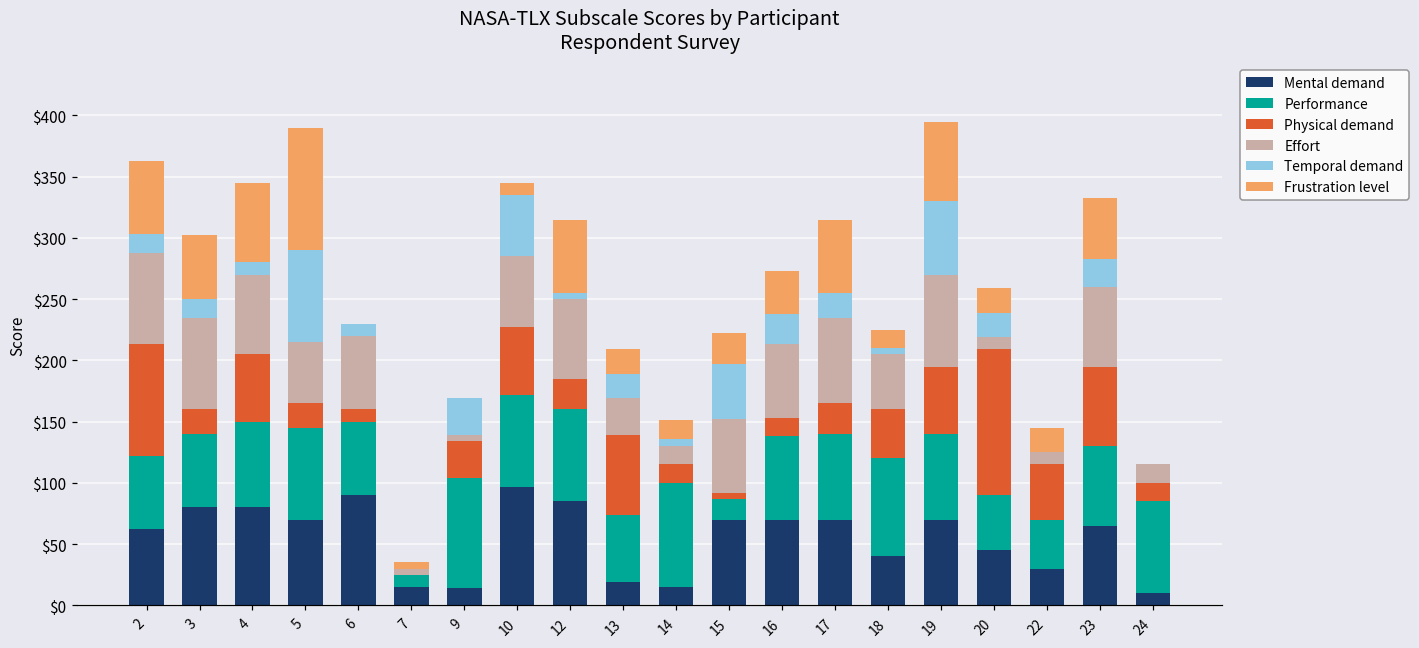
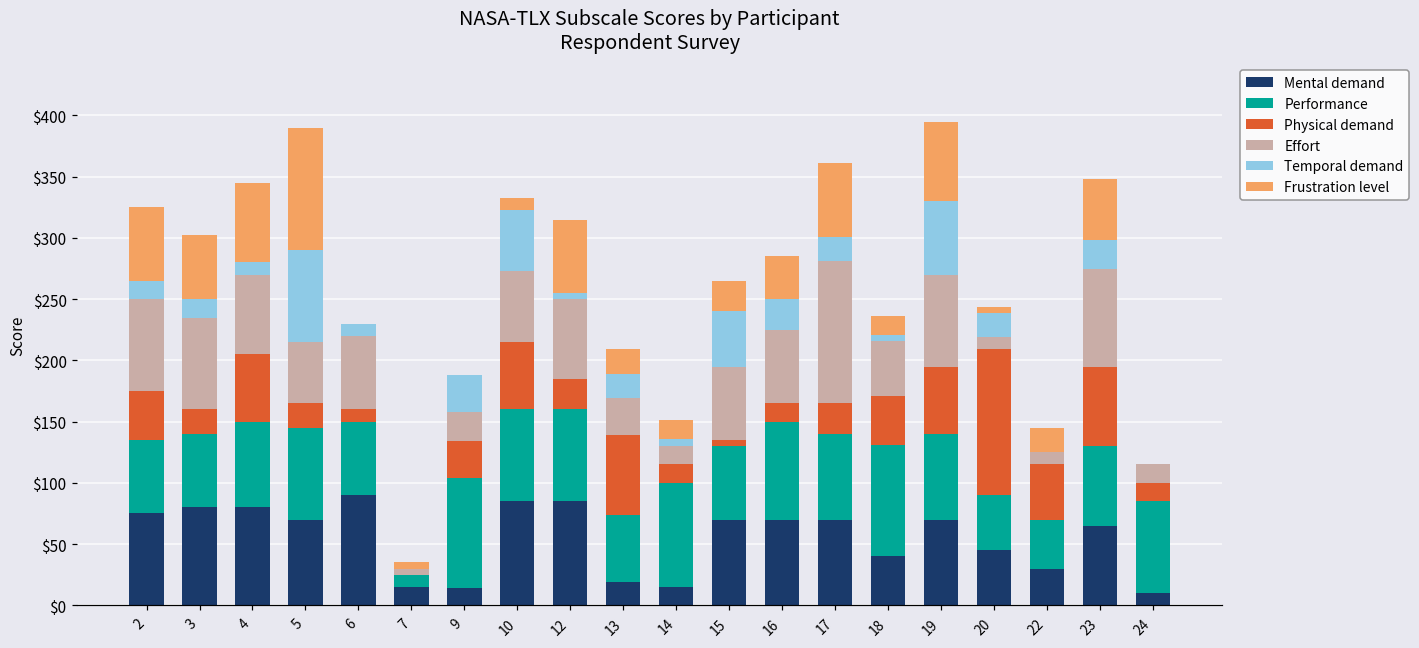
Mental demand, 2: $62 -> $75
Physical demand, 2: $91 -> $40
Effort, 9: $5 -> $24
Mental demand, 10: $97 -> $85
Performance, 15: $17 -> $60
Performance, 16: $68 -> $80
Effort, 17: $70 -> $116
Performance, 18: $80 -> $91
Frustration level, 20: $20 -> $5
Effort, 23: $65 -> $80
